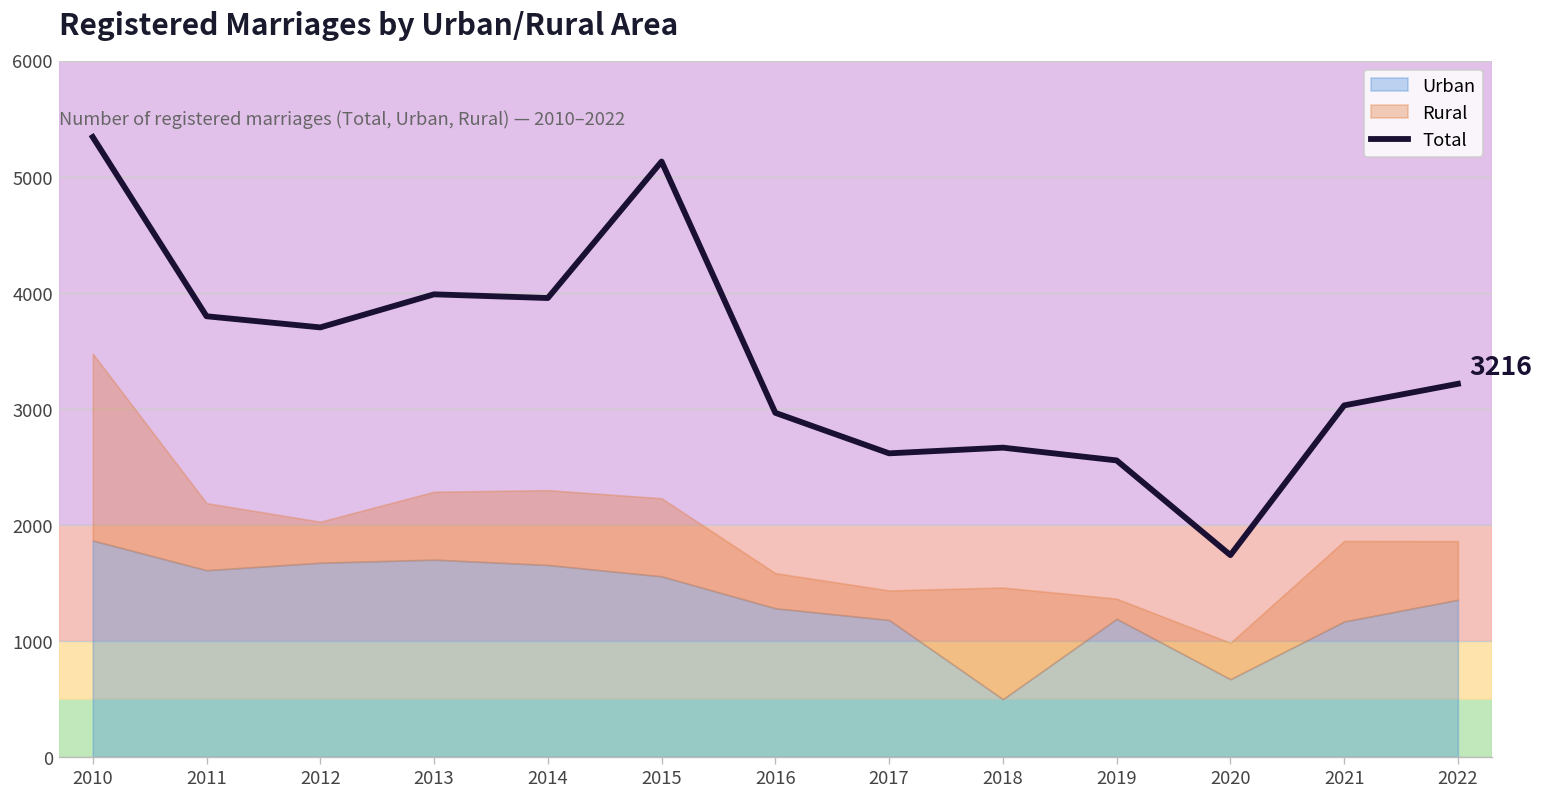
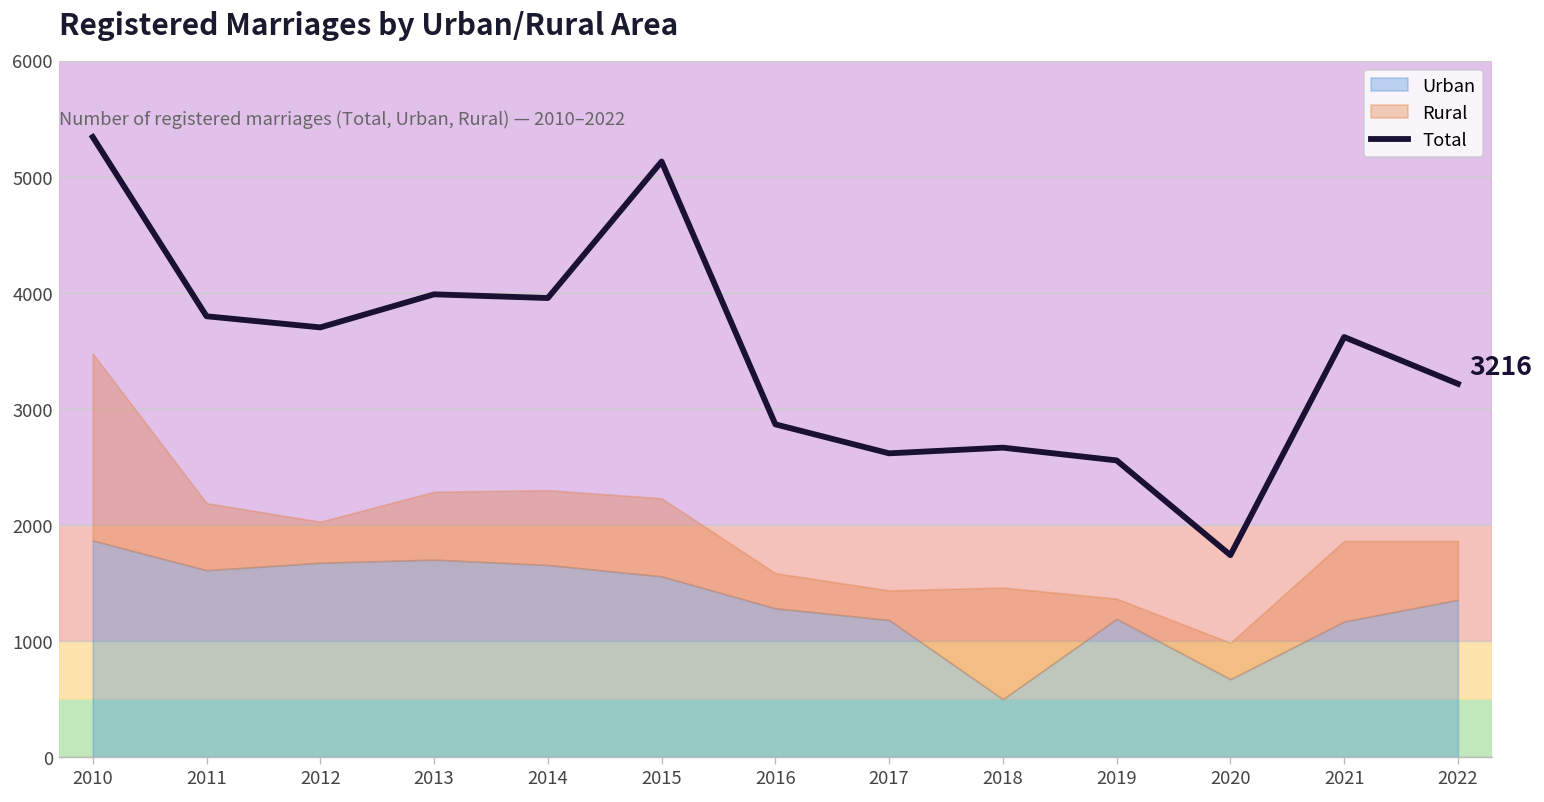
Total, 2016: 3000 -> 2900
Total, 2021: 3000 -> 3600
